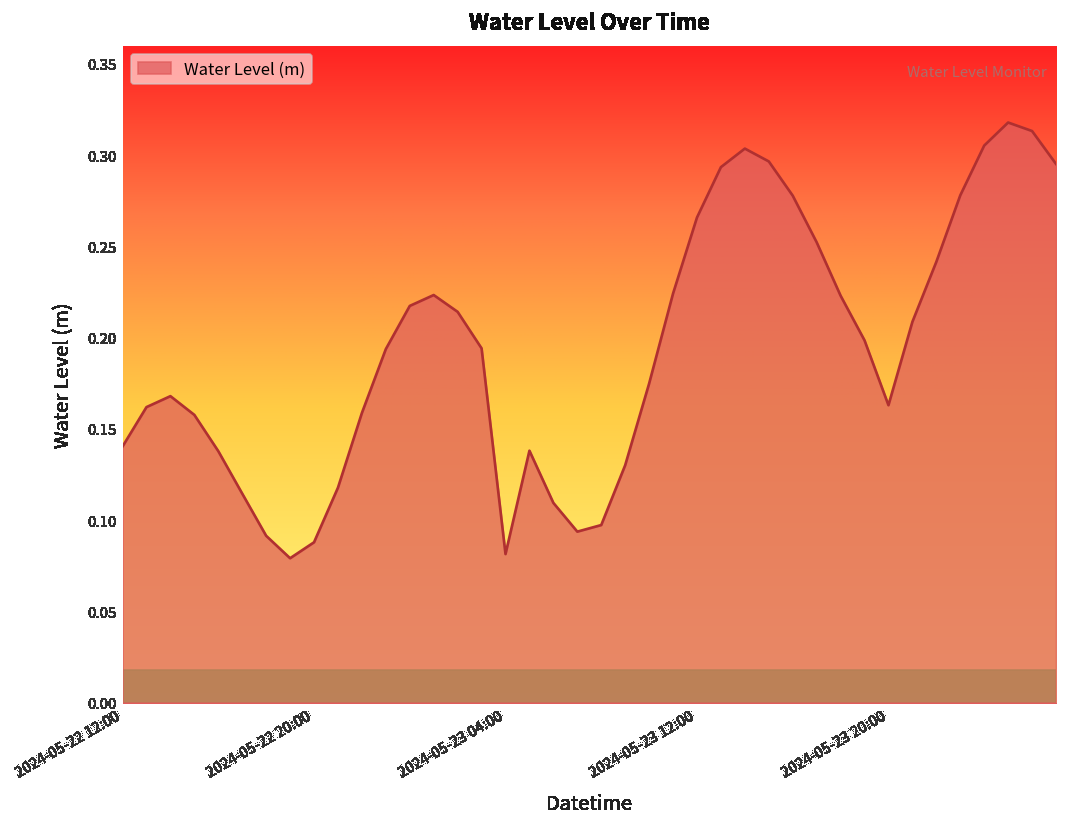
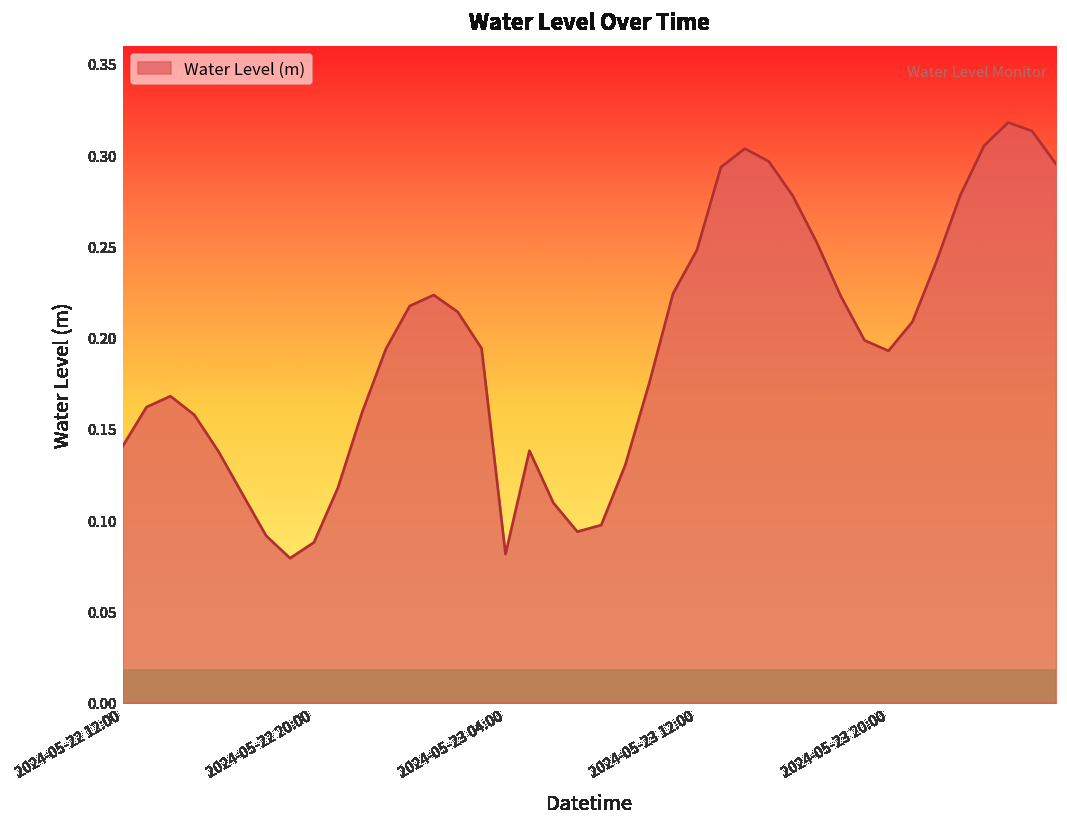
2024-05-23 12:00: 0.266 -> 0.248
2024-05-23 20:00: 0.163 -> 0.193
